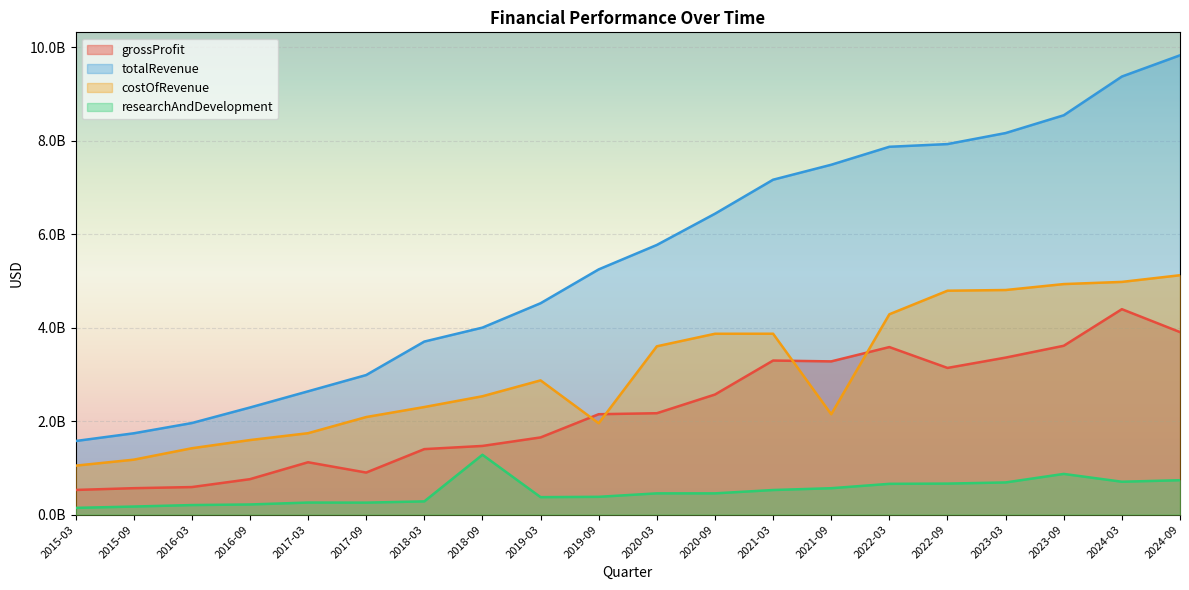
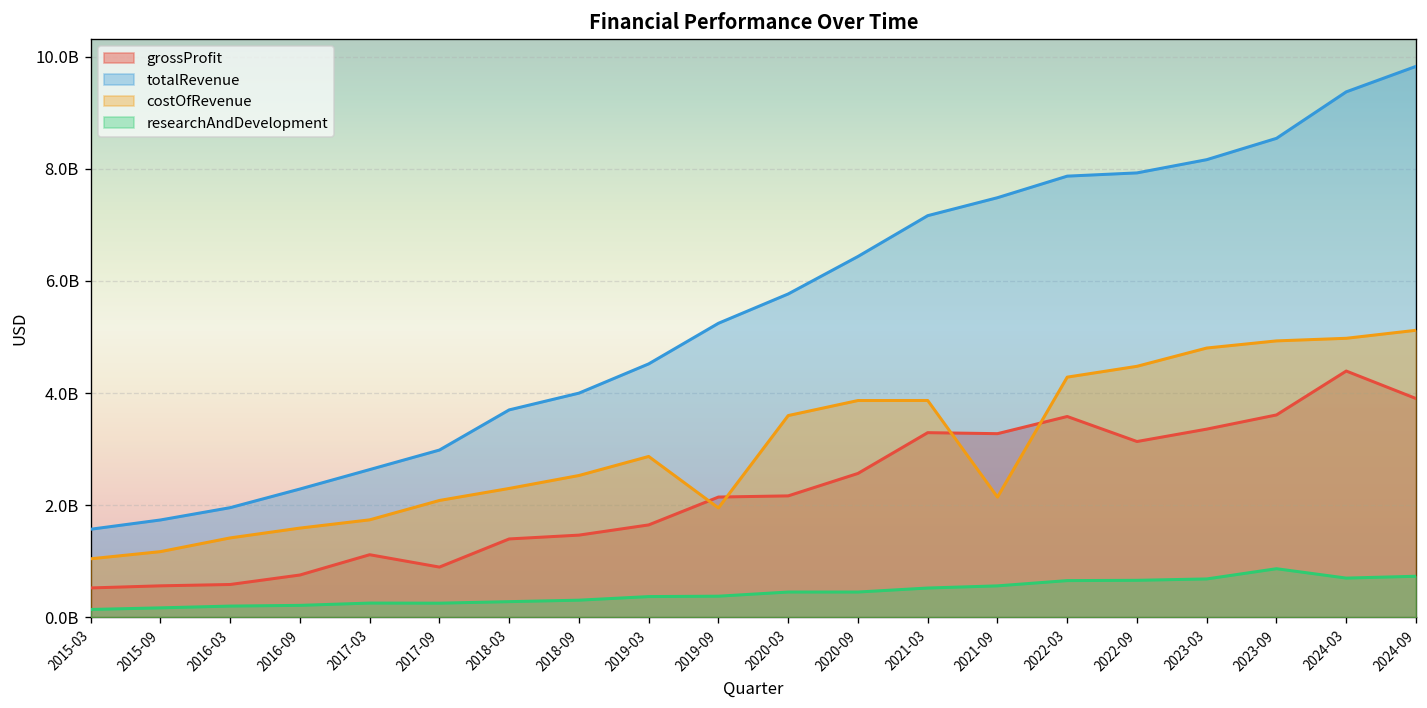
researchAndDevelopment, 2018-09: 1300000000 -> 300000000
costOfRevenue, 2022-09: 4800000000 -> 4500000000
